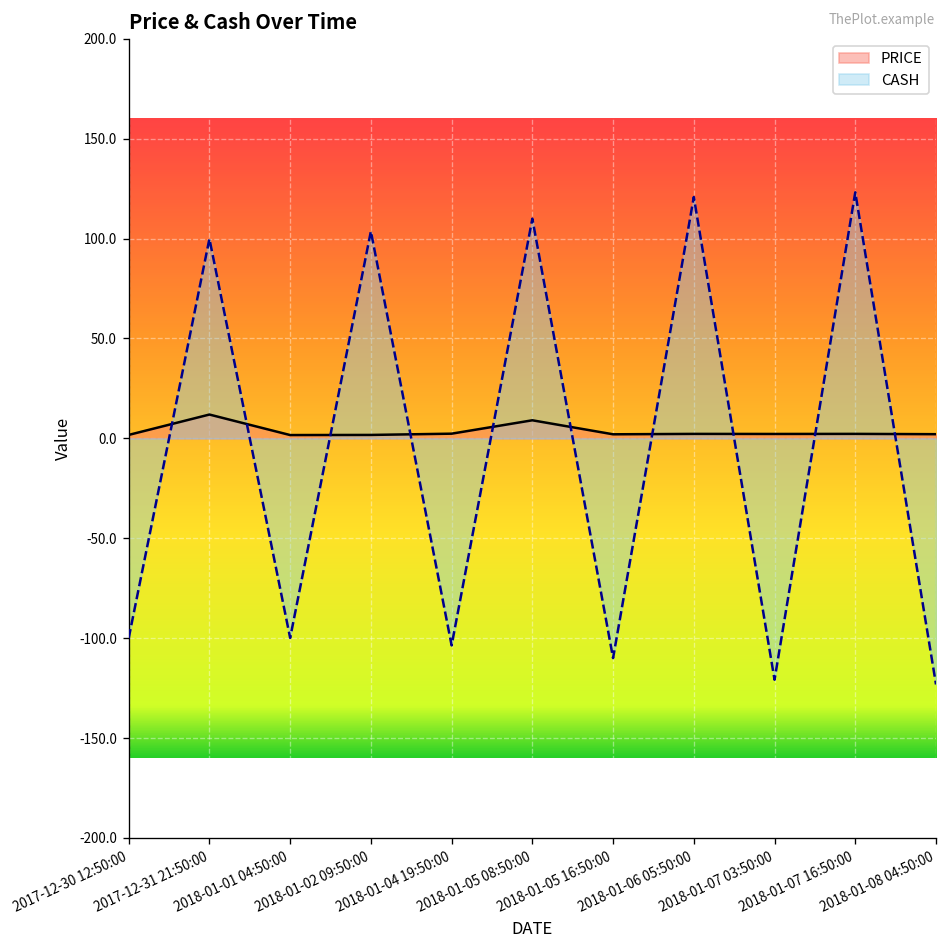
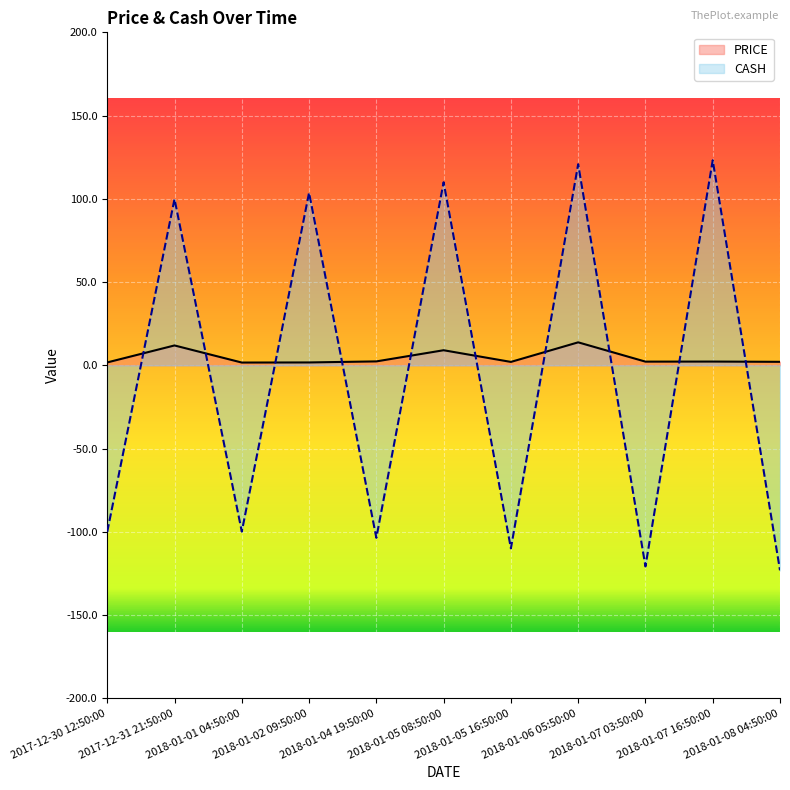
PRICE, 2018-01-06 05:50:00: 2 -> 14
